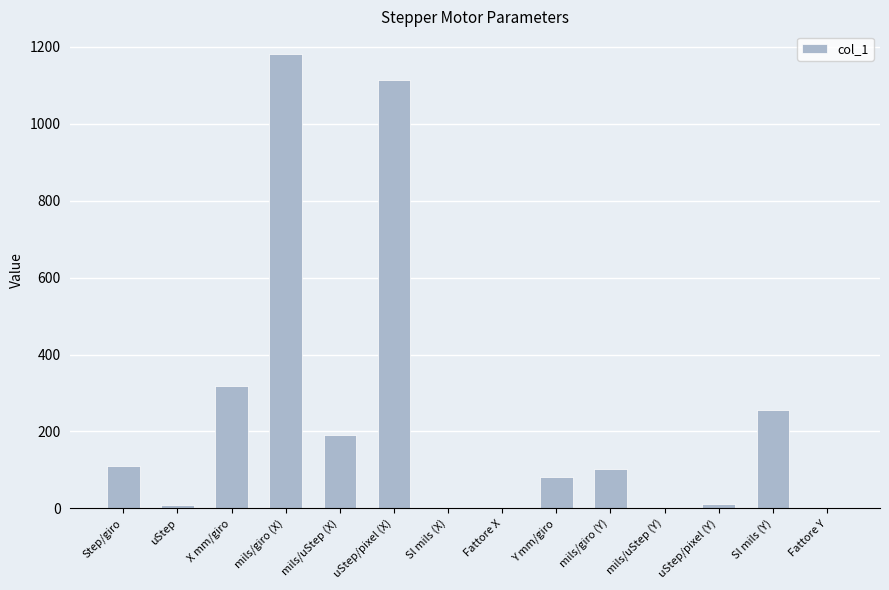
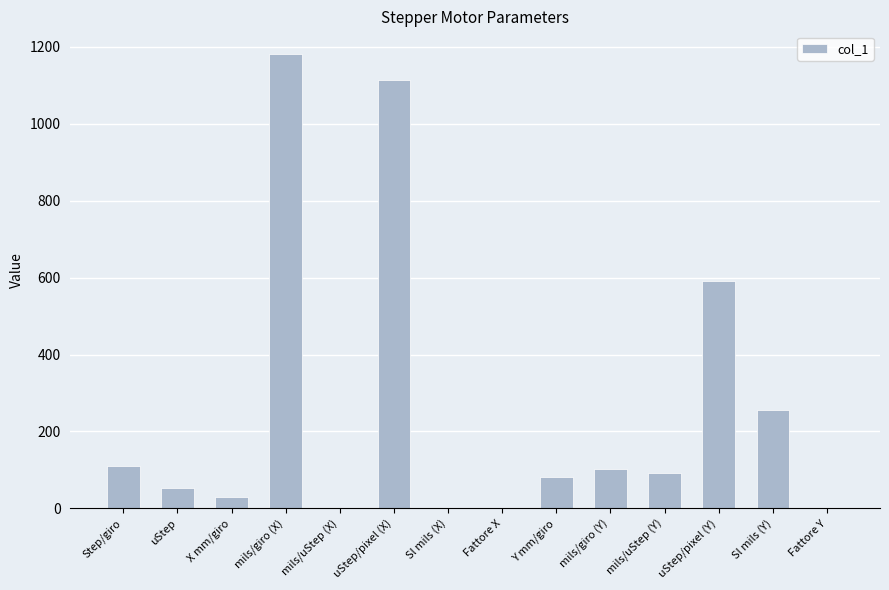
uStep: 10 -> 50
X mm/giro: 320 -> 30
mils/uStep (X): 190 -> 0
mils/uStep (Y): 0 -> 90
uStep/pixel (Y): 10 -> 590
